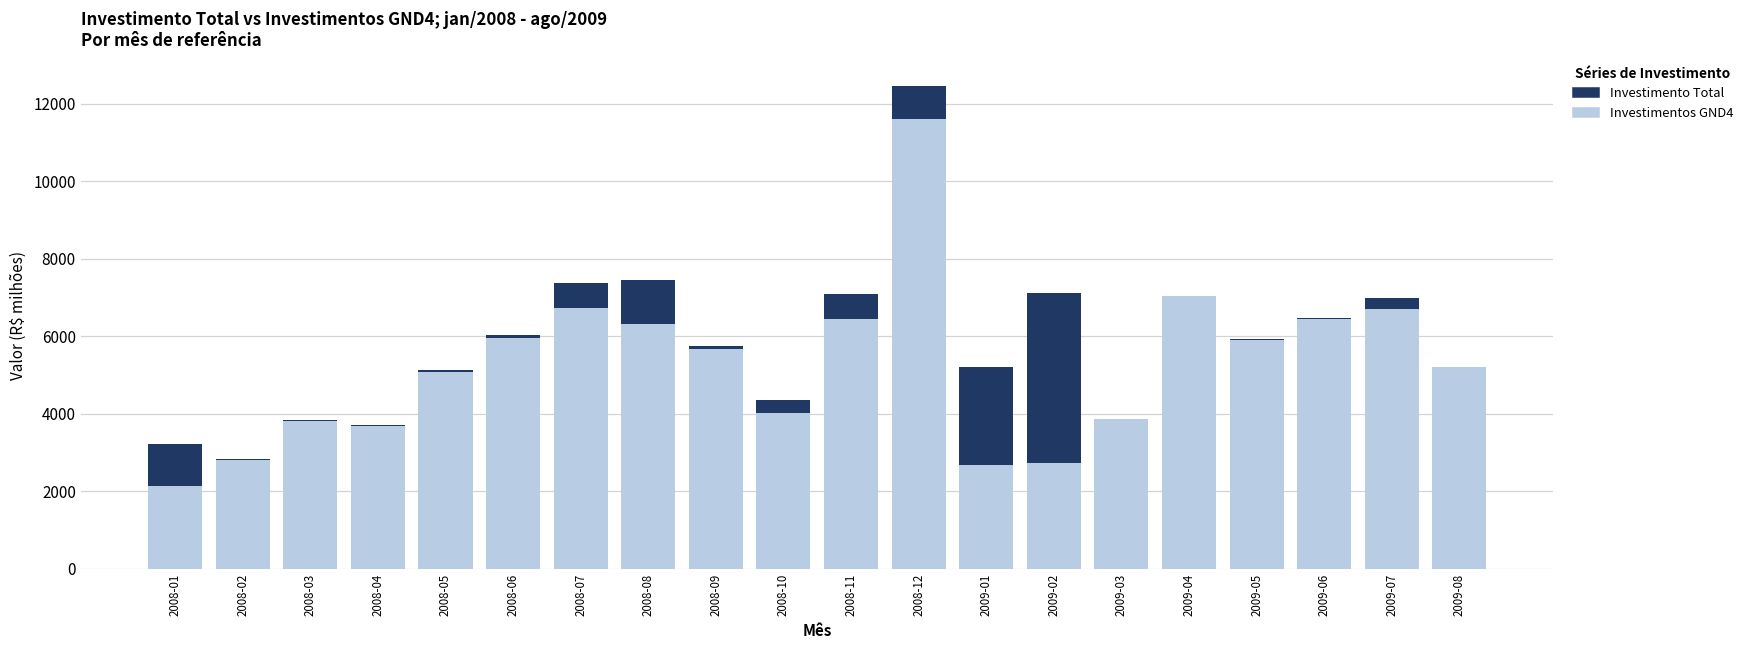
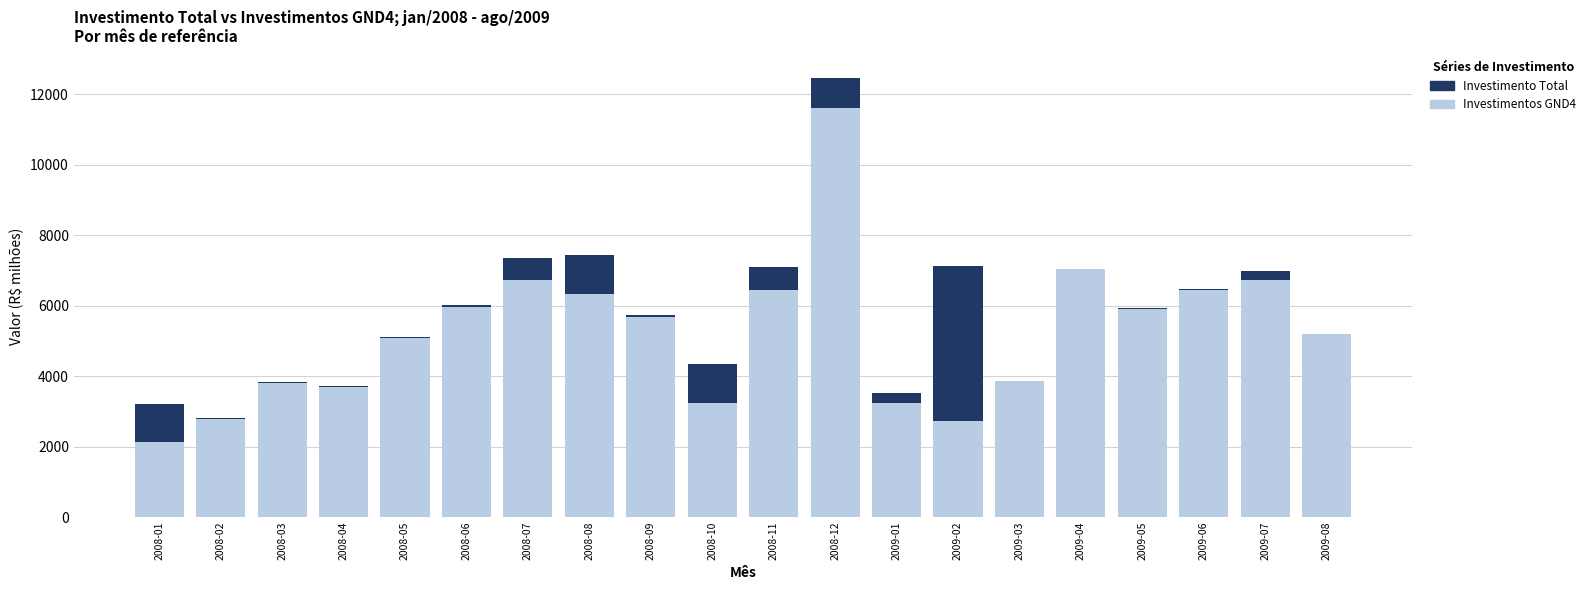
Investimentos GND4, 2008-10: 4000 -> 3200
Investimento Total, 2009-01: 5200 -> 3500
Investimentos GND4, 2009-01: 2700 -> 3200
